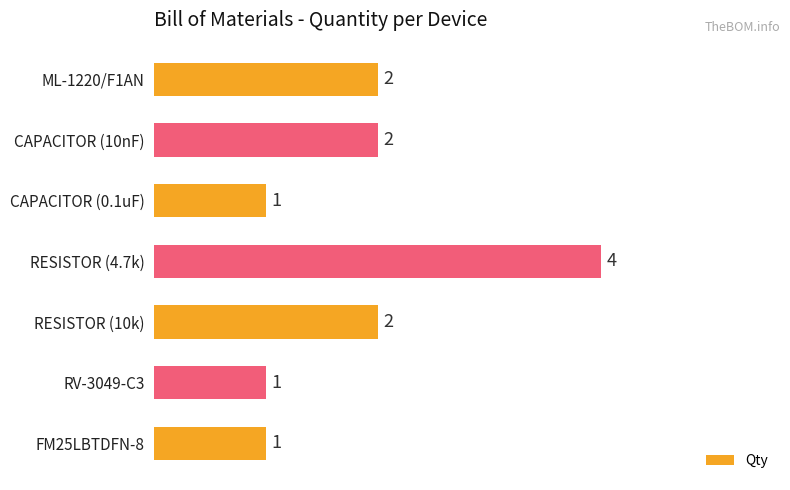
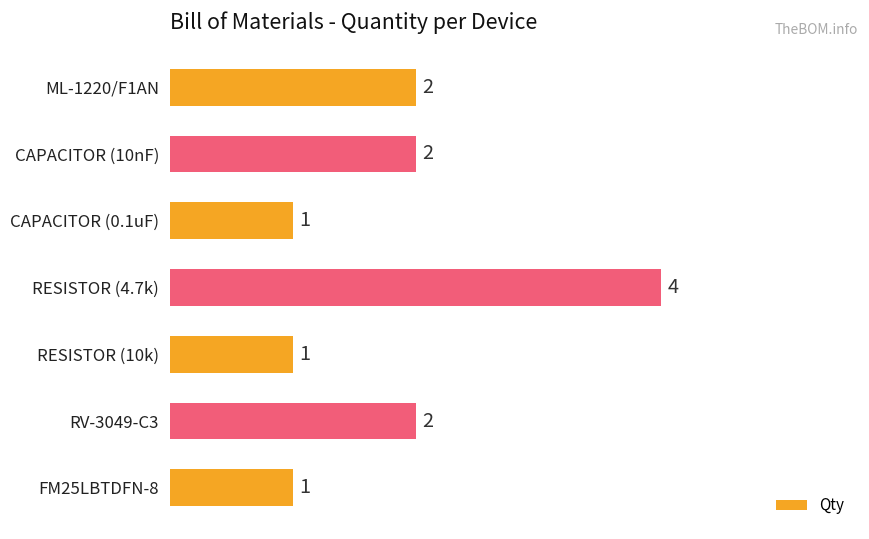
RESISTOR (10k): 2 -> 1
RV-3049-C3: 1 -> 2
